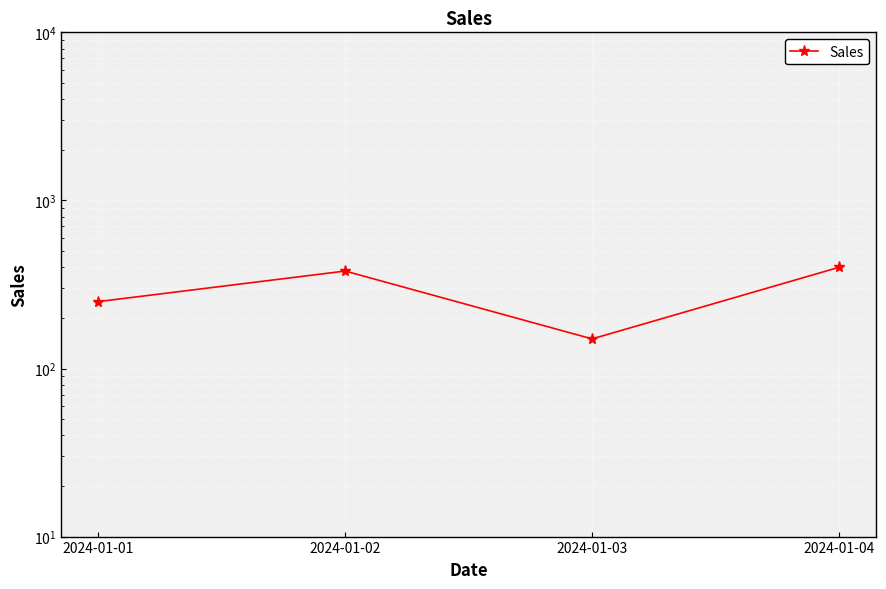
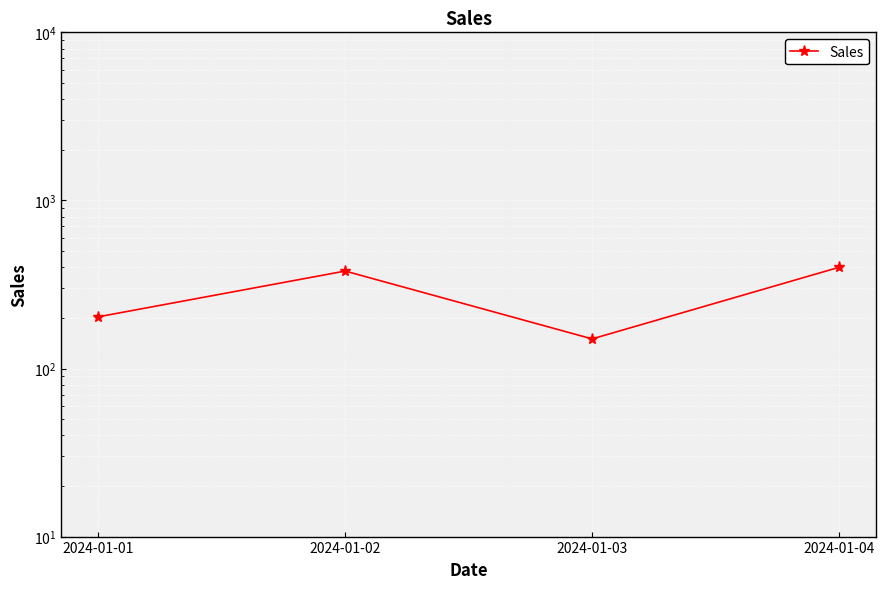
2024-01-01: 250 -> 200
